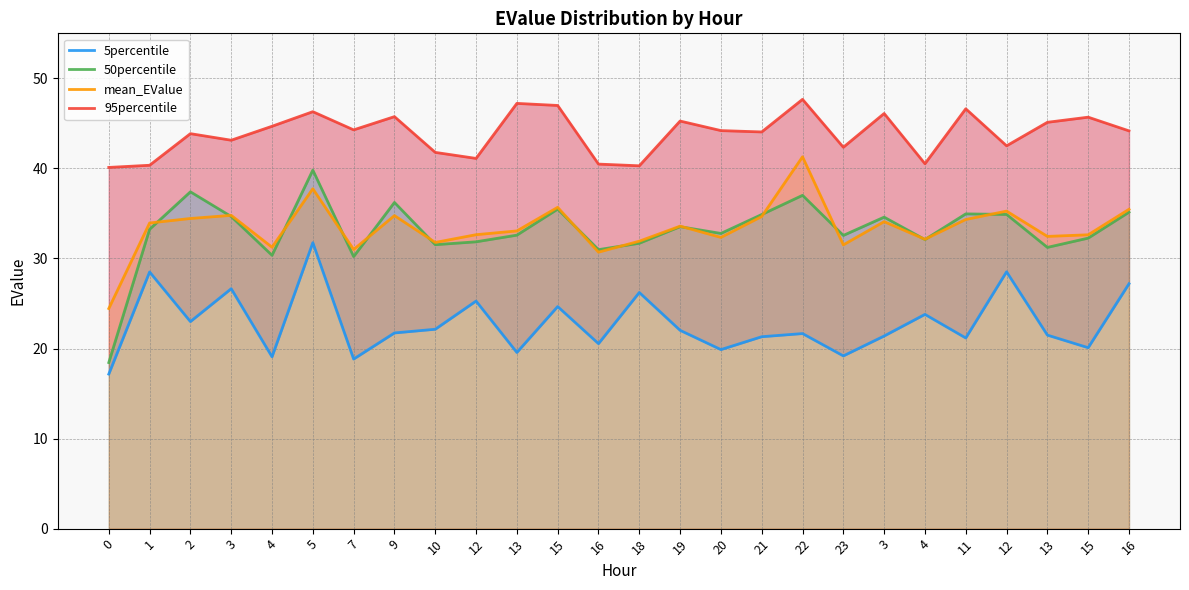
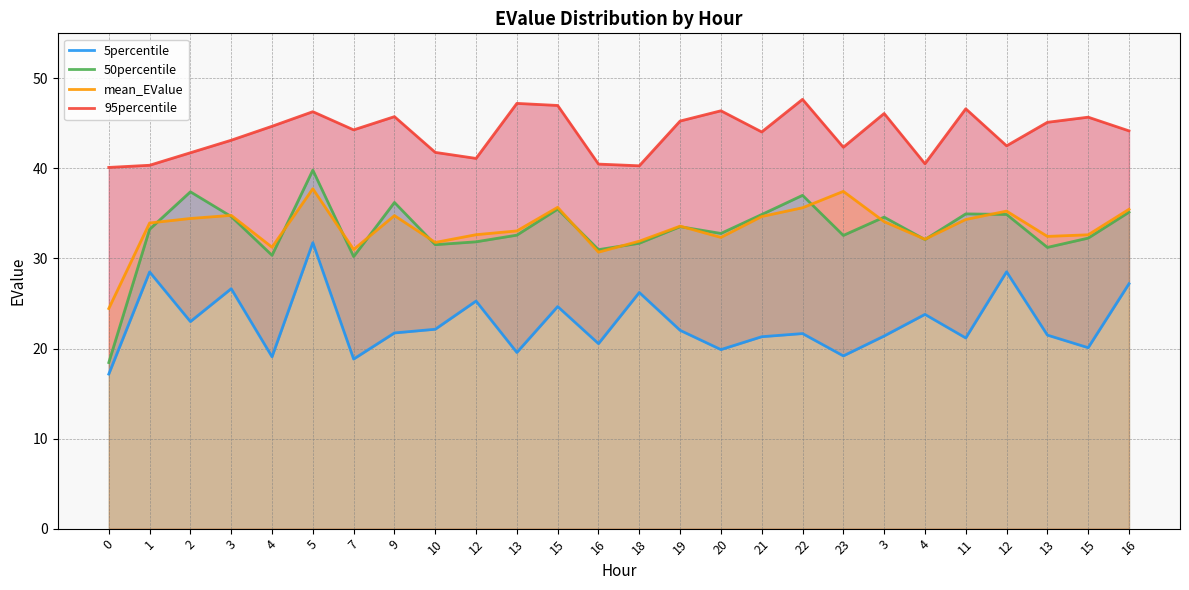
95percentile, 2: 44 -> 42
95percentile, 20: 44 -> 46
mean_EValue, 22: 41 -> 36
mean_EValue, 23: 32 -> 37
